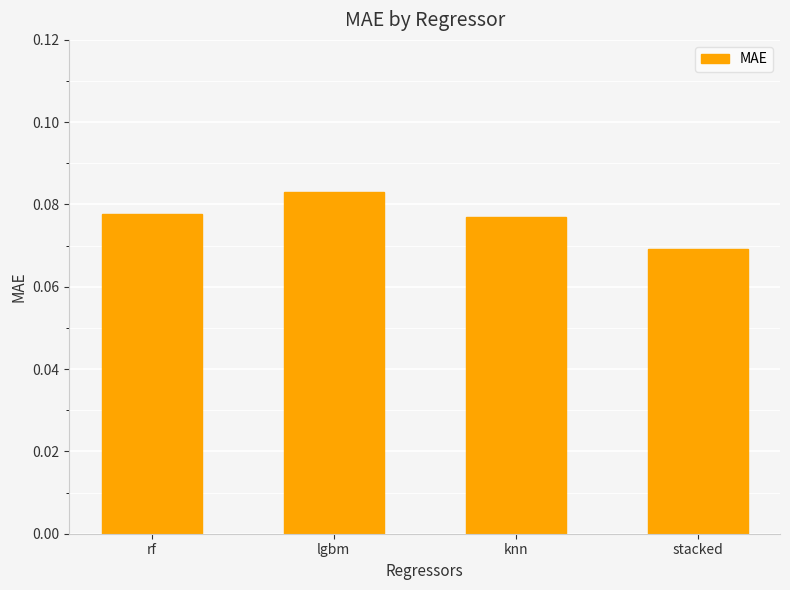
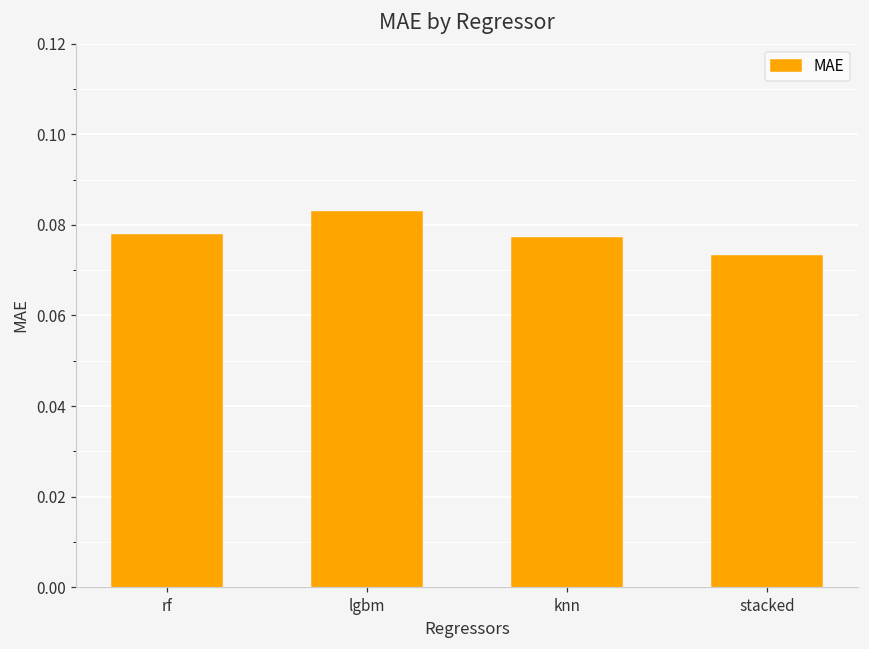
stacked: 0.069 -> 0.073
